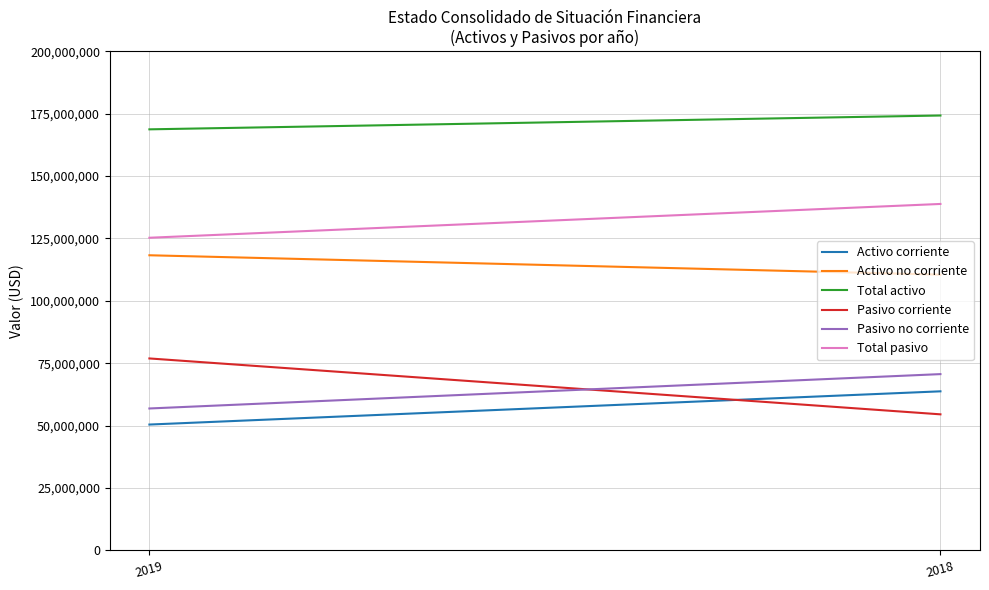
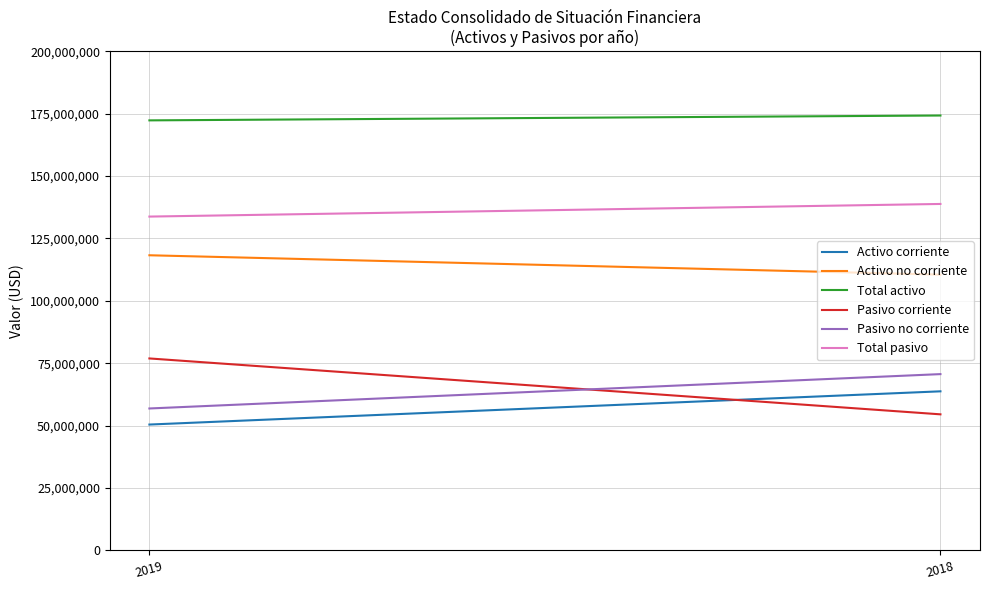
Total activo, 2019: 169,000,000 -> 172,000,000
Total pasivo, 2019: 125,000,000 -> 134,000,000
